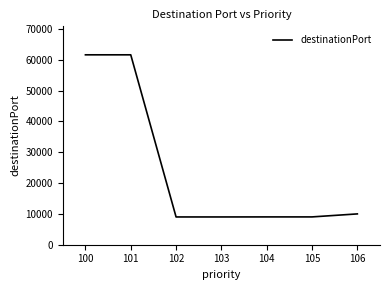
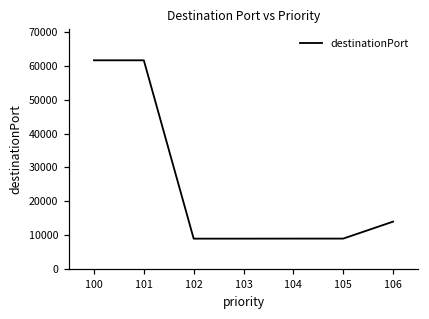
106: 10000 -> 14000
